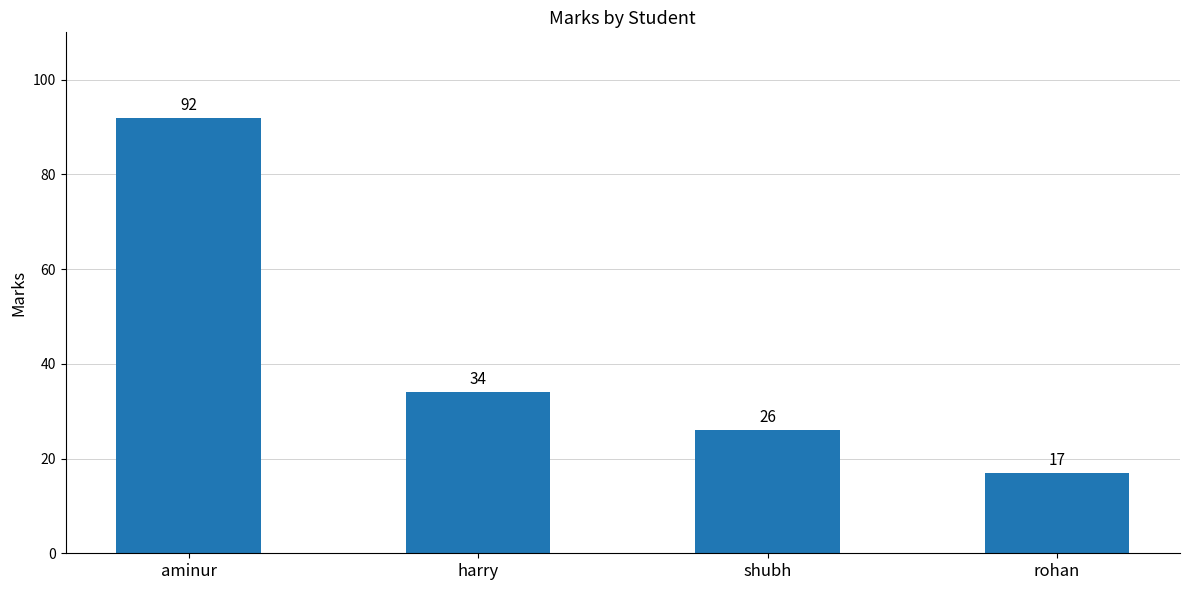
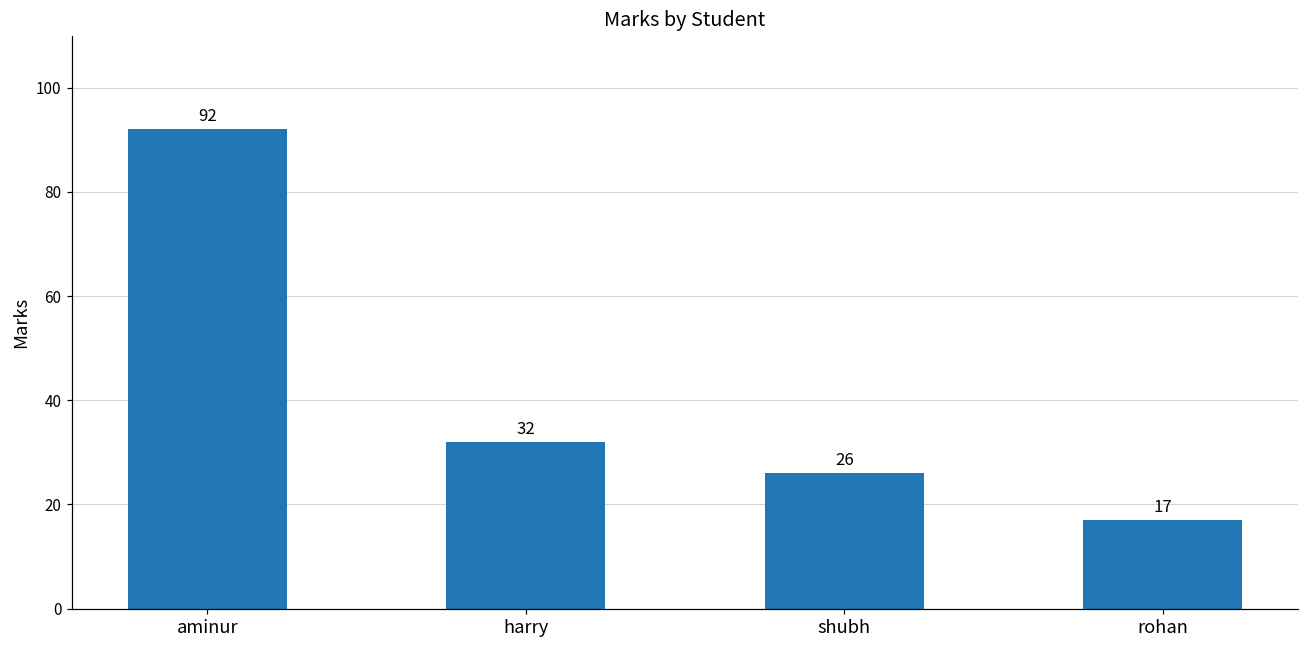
harry: 34 -> 32
